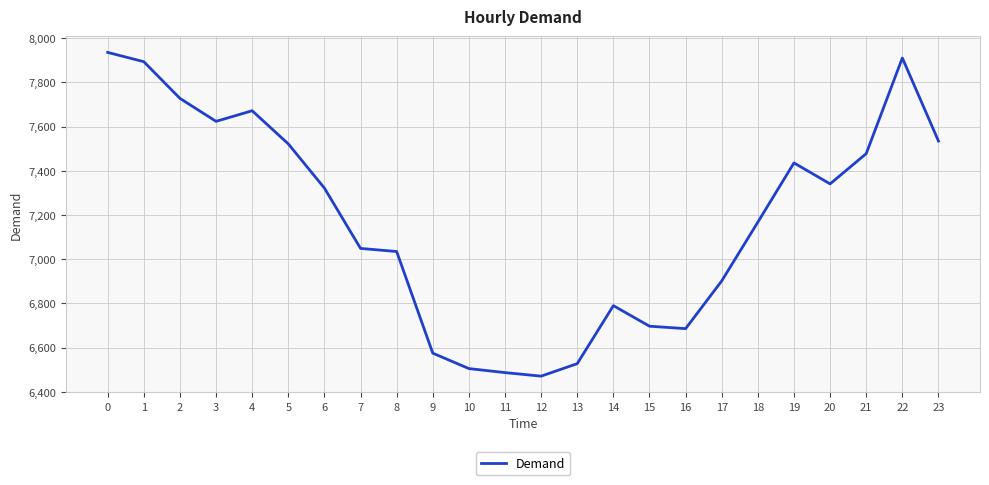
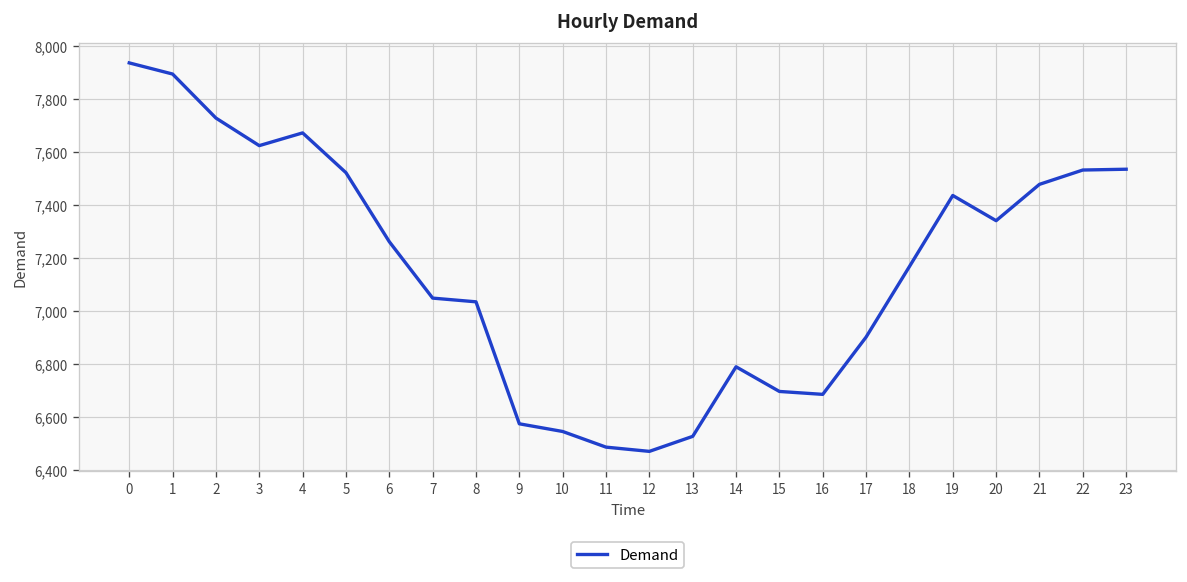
6: 7,320 -> 7,260
10: 6,510 -> 6,550
22: 7,910 -> 7,530
